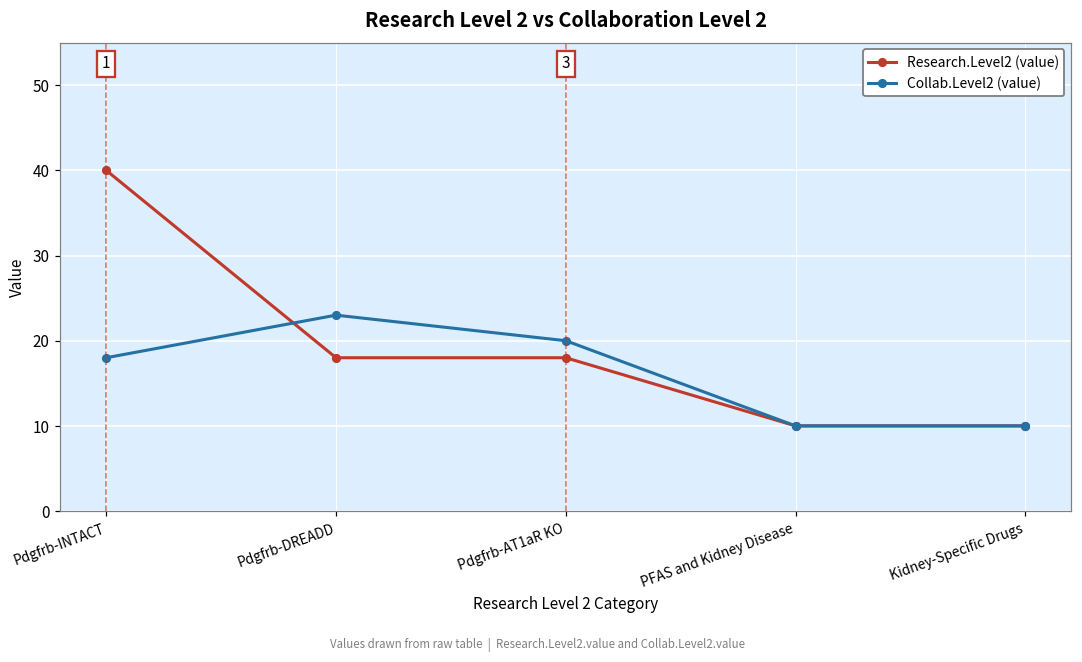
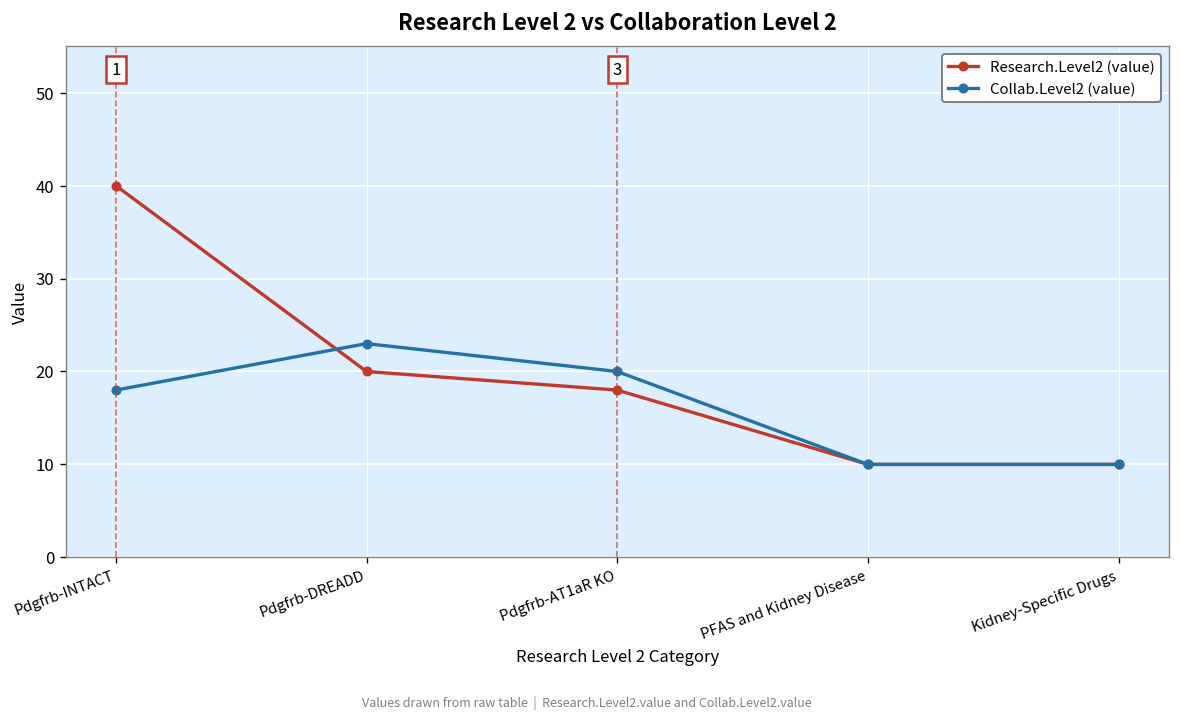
Research.Level2 (value), Pdgfrb-DREADD: 18 -> 20
